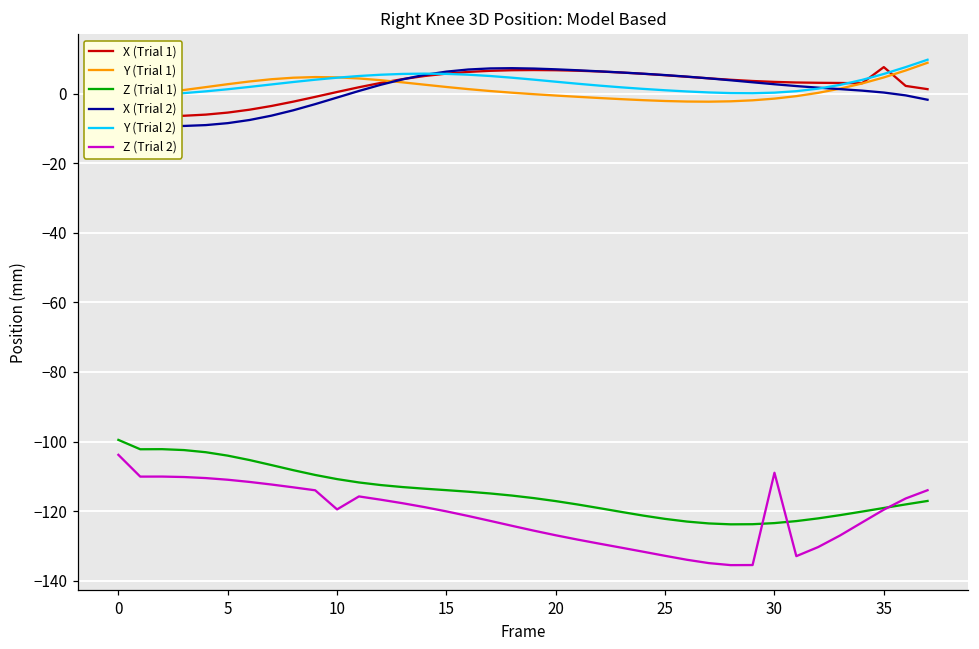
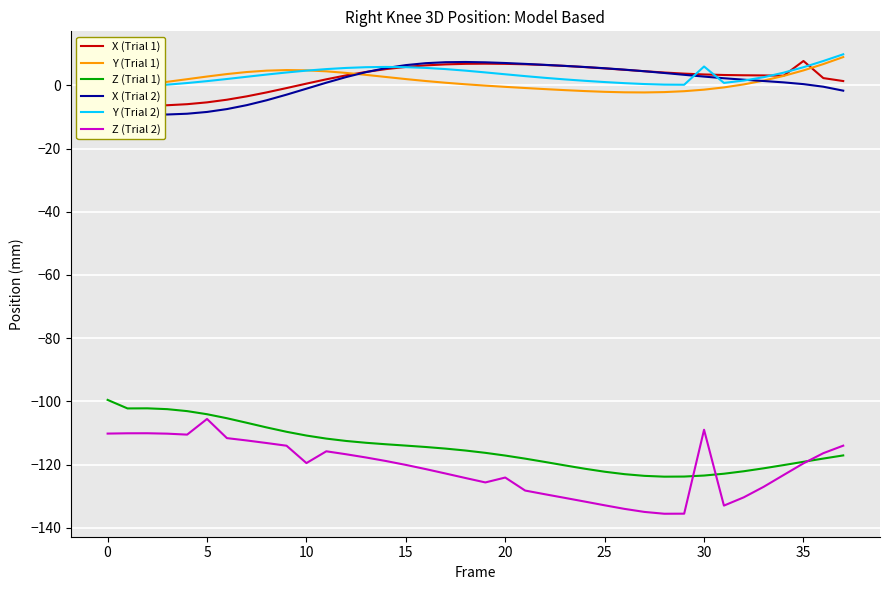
Z (Trial 2), 0: -104 -> -110
Z (Trial 2), 5: -111 -> -106
Z (Trial 2), 20: -127 -> -124
Y (Trial 2), 30: 0 -> 6
